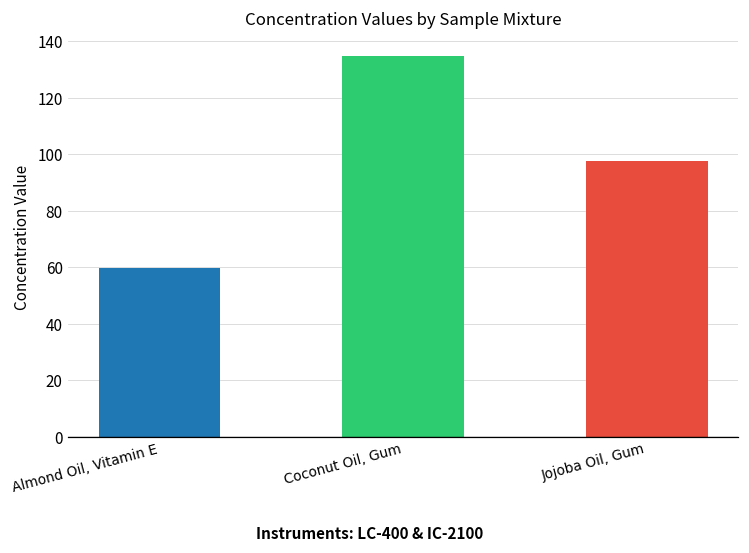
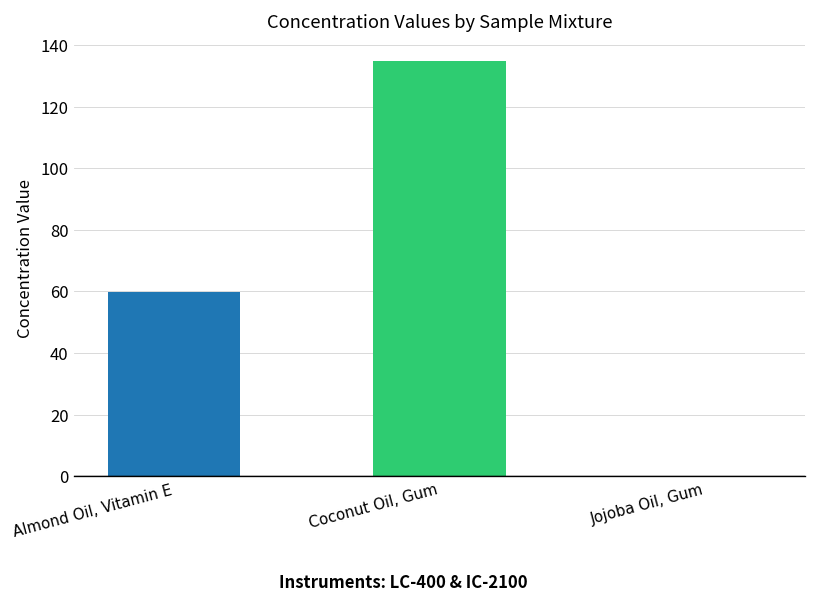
Jojoba Oil, Gum: 98 -> 0
